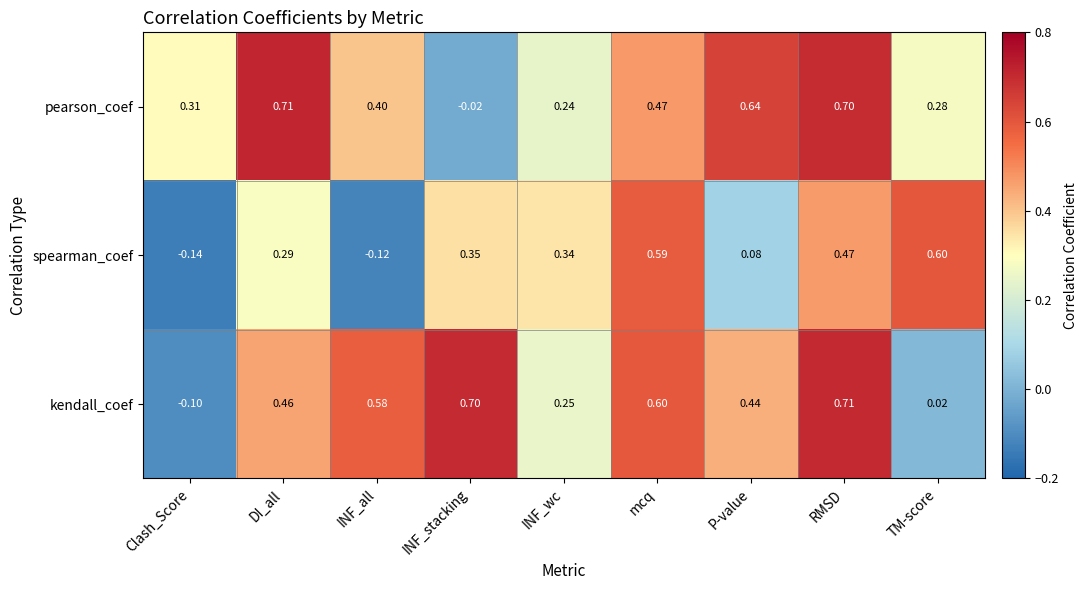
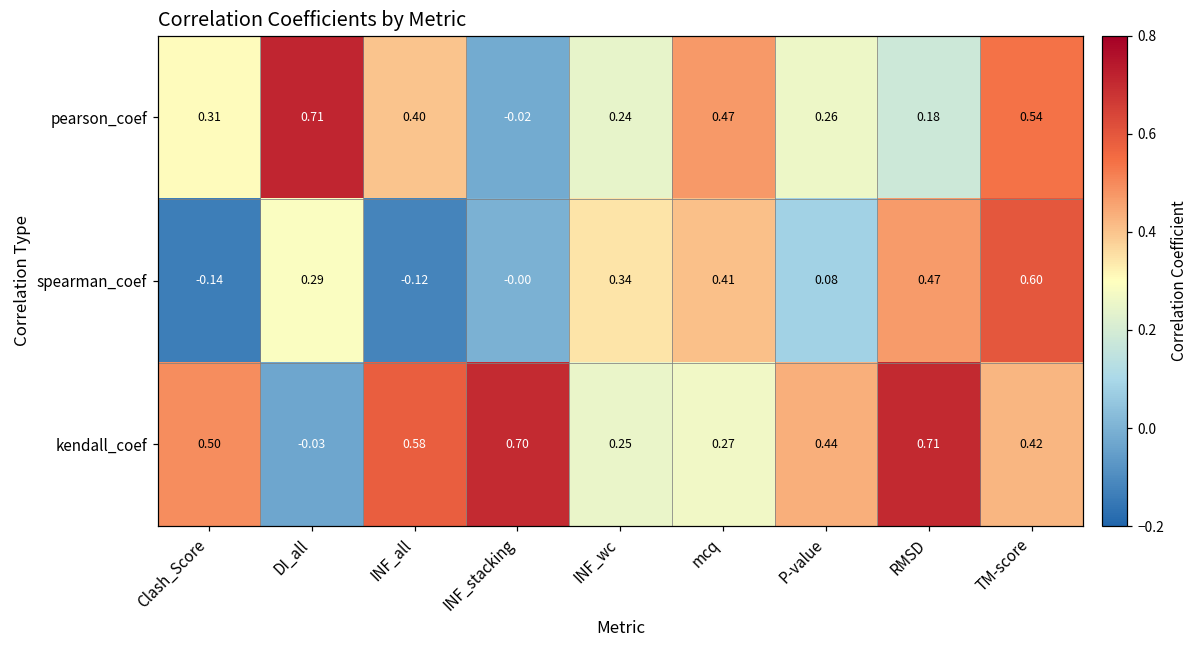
pearson_coef, P-value: 0.64 -> 0.26
pearson_coef, RMSD: 0.70 -> 0.18
pearson_coef, TM-score: 0.28 -> 0.54
spearman_coef, INF_stacking: 0.35 -> -0.00
spearman_coef, mcq: 0.59 -> 0.41
kendall_coef, Clash_Score: -0.10 -> 0.50
kendall_coef, DI_all: 0.46 -> -0.03
kendall_coef, mcq: 0.60 -> 0.27
kendall_coef, TM-score: 0.02 -> 0.42
